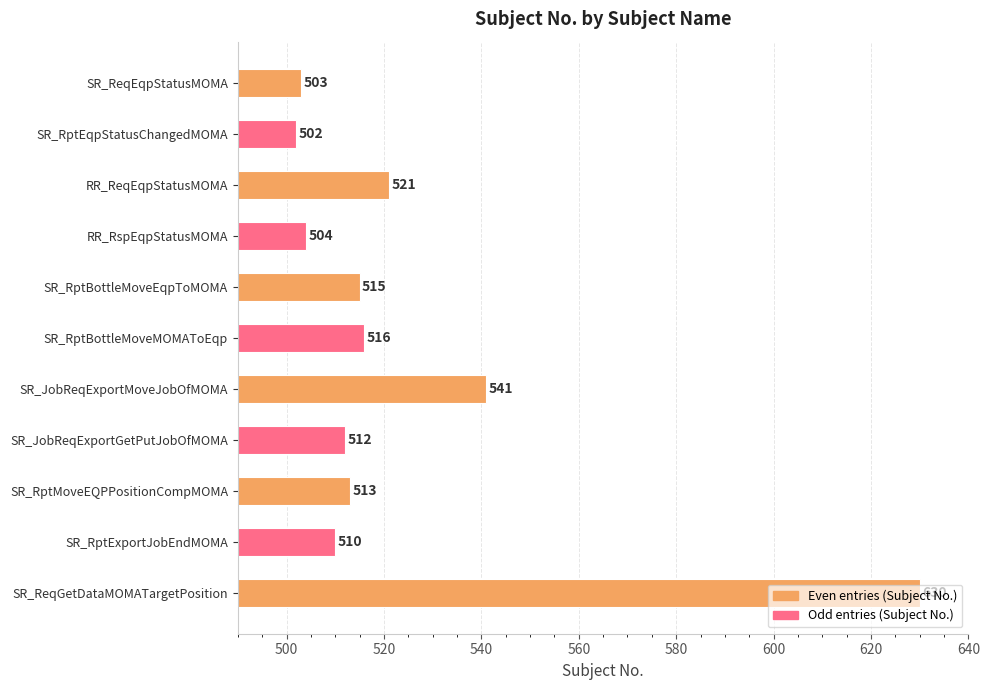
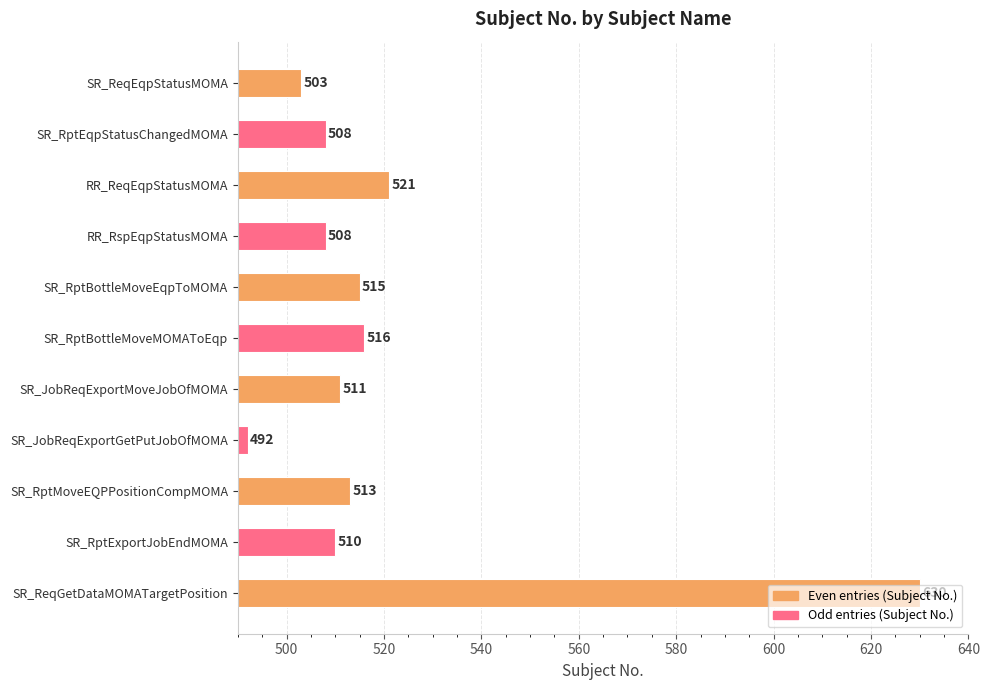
SR_RptEqpStatusChangedMOMA: 502 -> 508
RR_RspEqpStatusMOMA: 504 -> 508
SR_JobReqExportMoveJobOfMOMA: 541 -> 511
SR_JobReqExportGetPutJobOfMOMA: 512 -> 492
